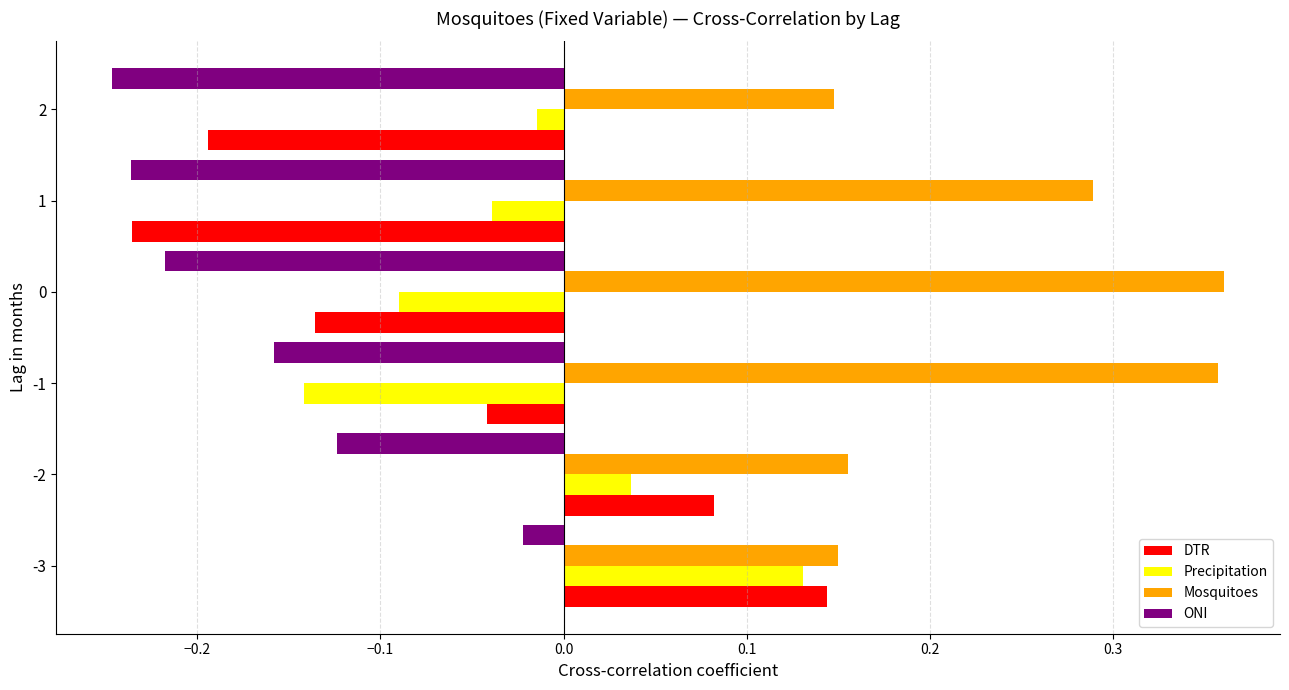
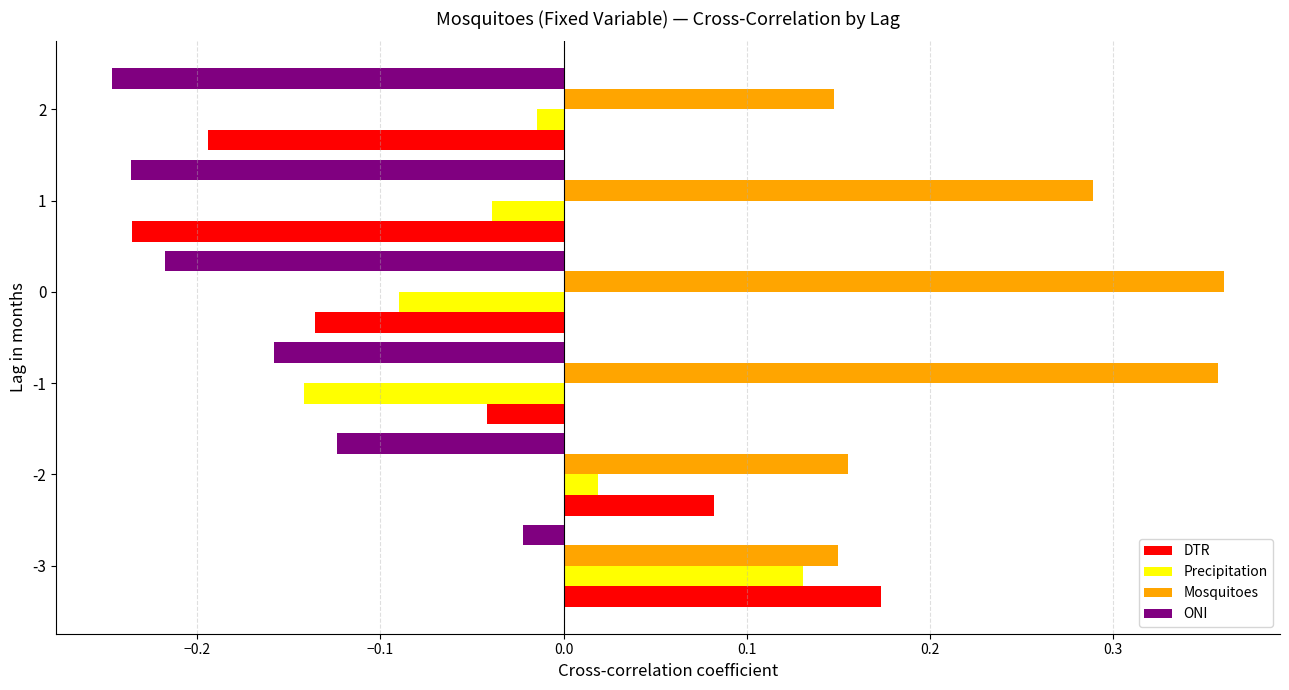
Precipitation, -2: 0.037 -> 0.019
DTR, -3: 0.144 -> 0.173
